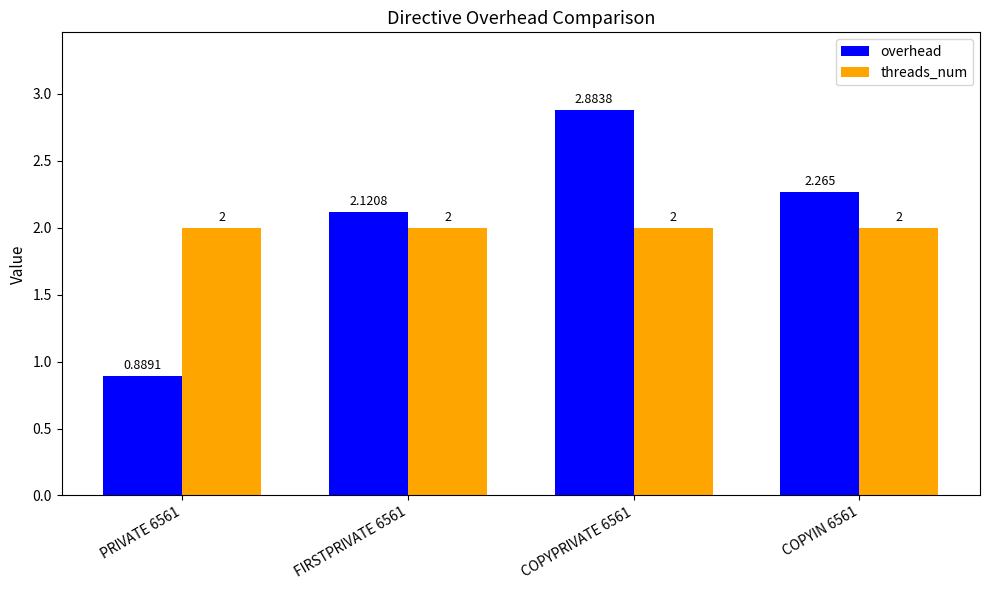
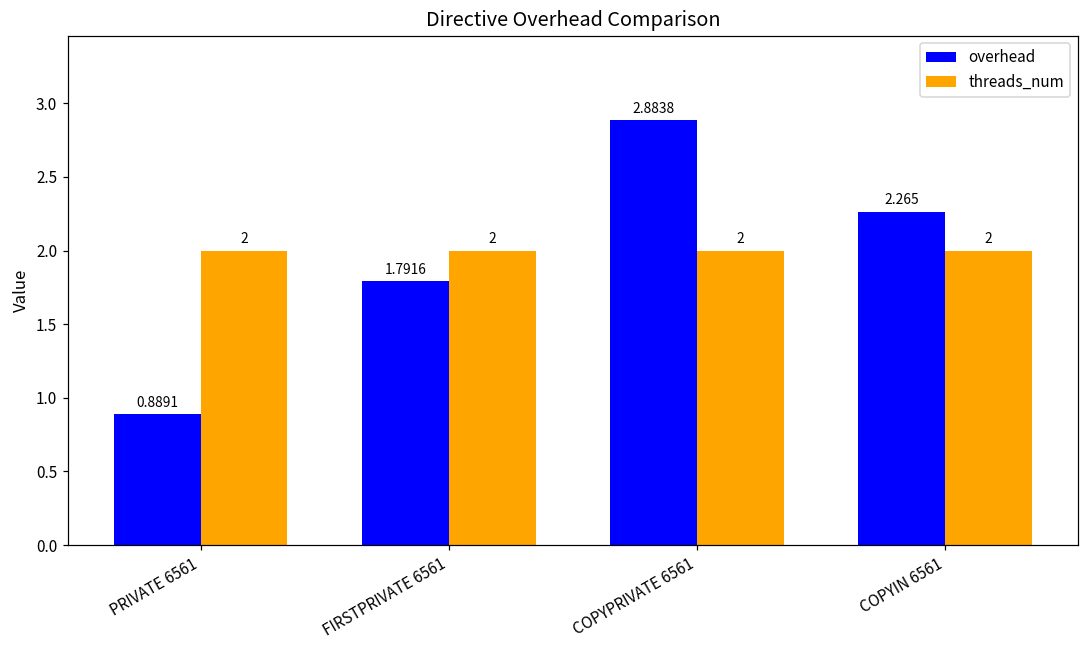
overhead, FIRSTPRIVATE 6561: 2.1208 -> 1.7916
